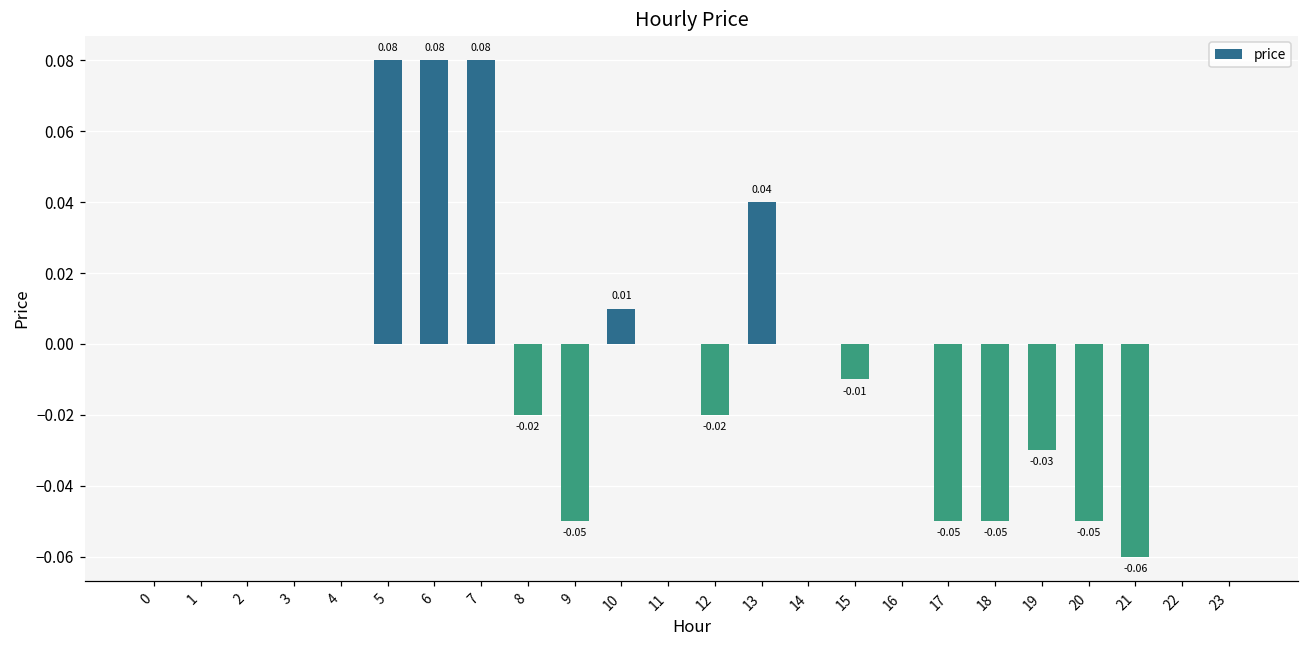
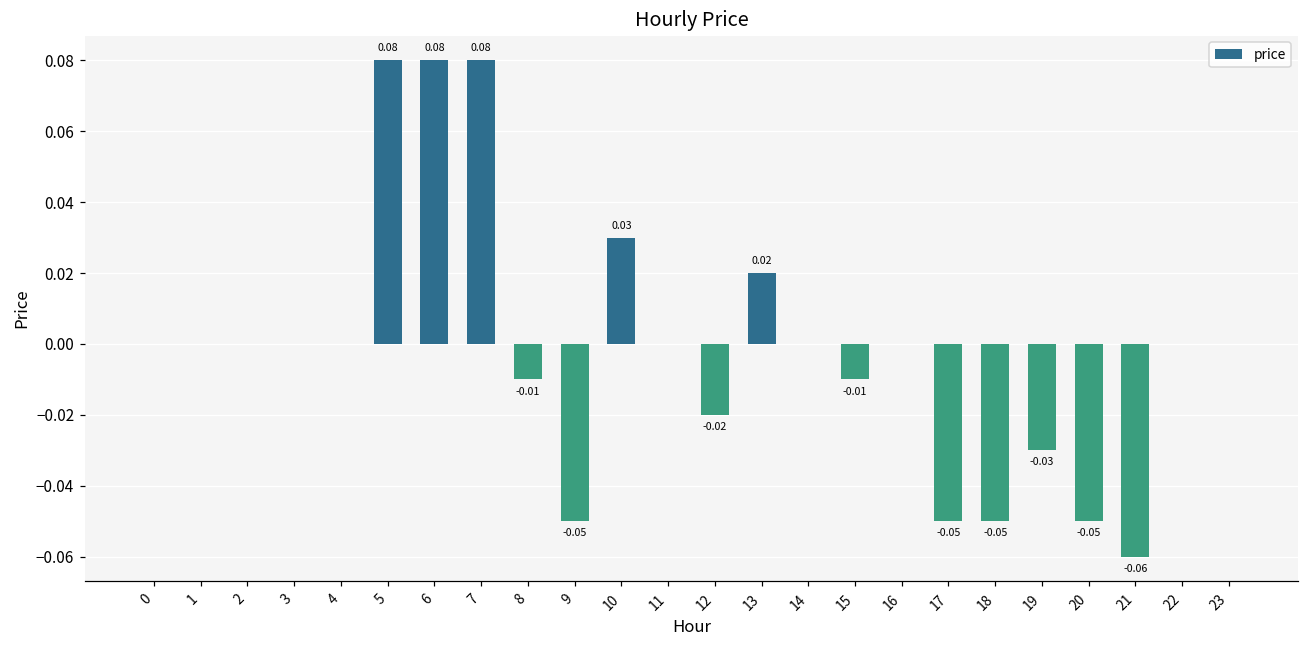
8: -0.02 -> -0.01
10: 0.01 -> 0.03
13: 0.04 -> 0.02
